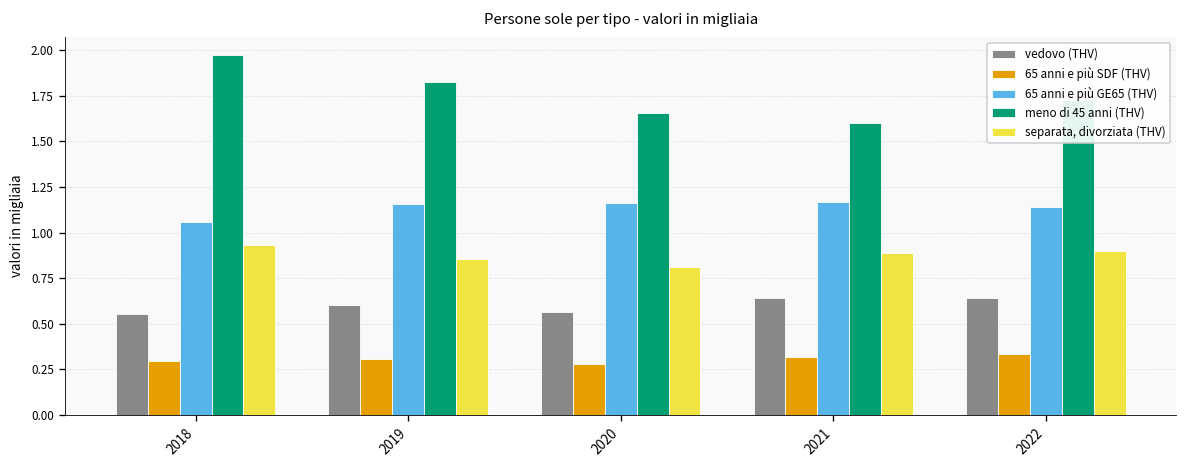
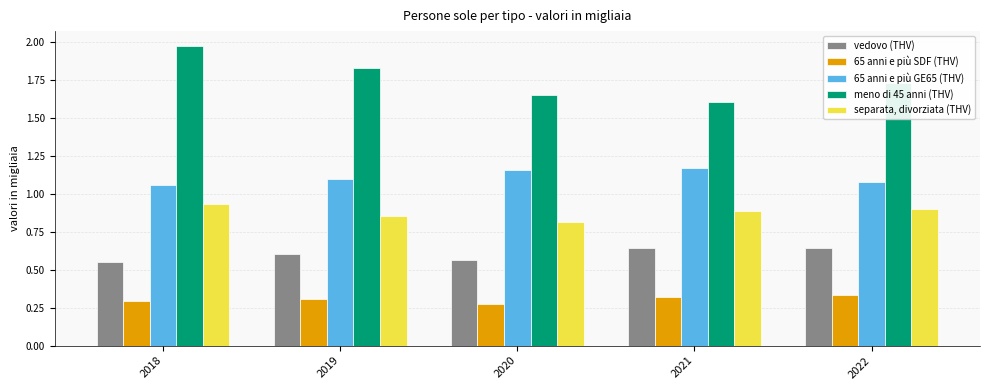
65 anni e più GE65 (THV), 2019: 1.16 -> 1.10
65 anni e più GE65 (THV), 2022: 1.14 -> 1.08
